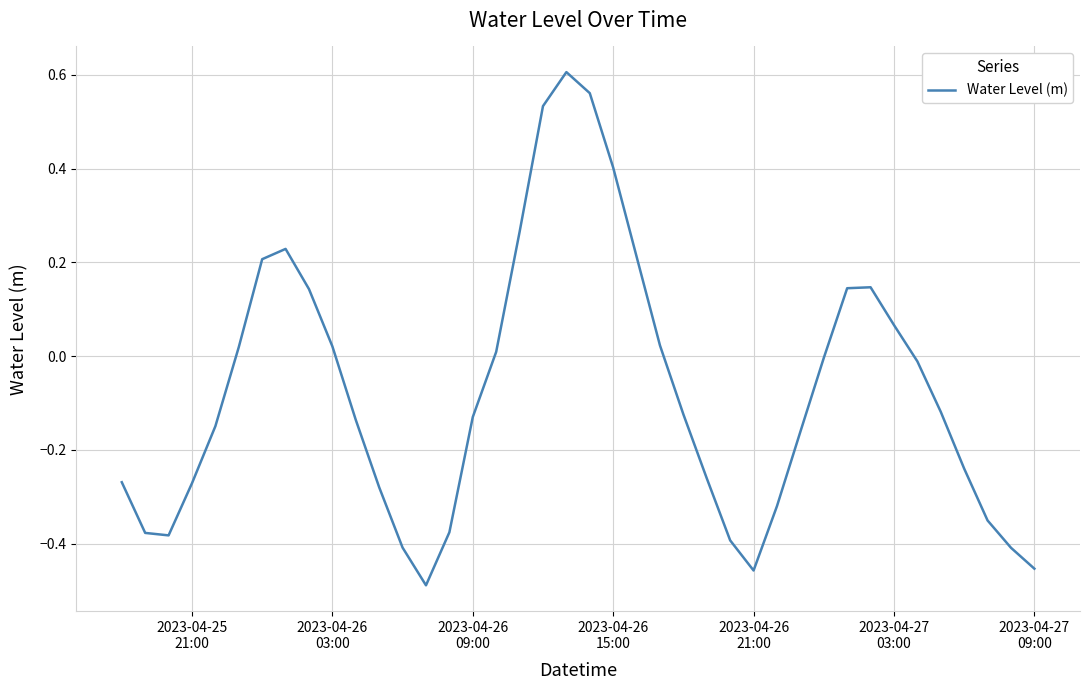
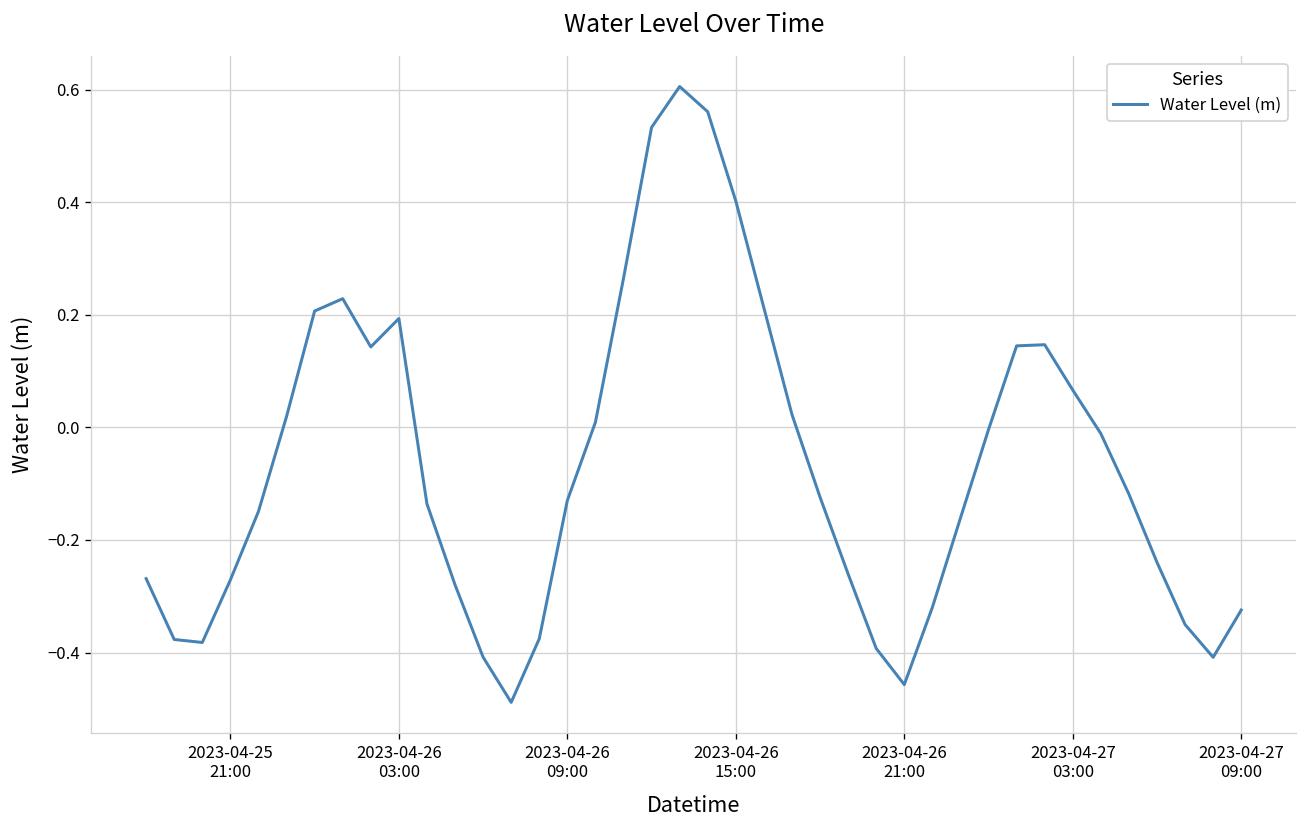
2023-04-26 03:00: 0.02 -> 0.19
2023-04-27 09:00: -0.45 -> -0.32
